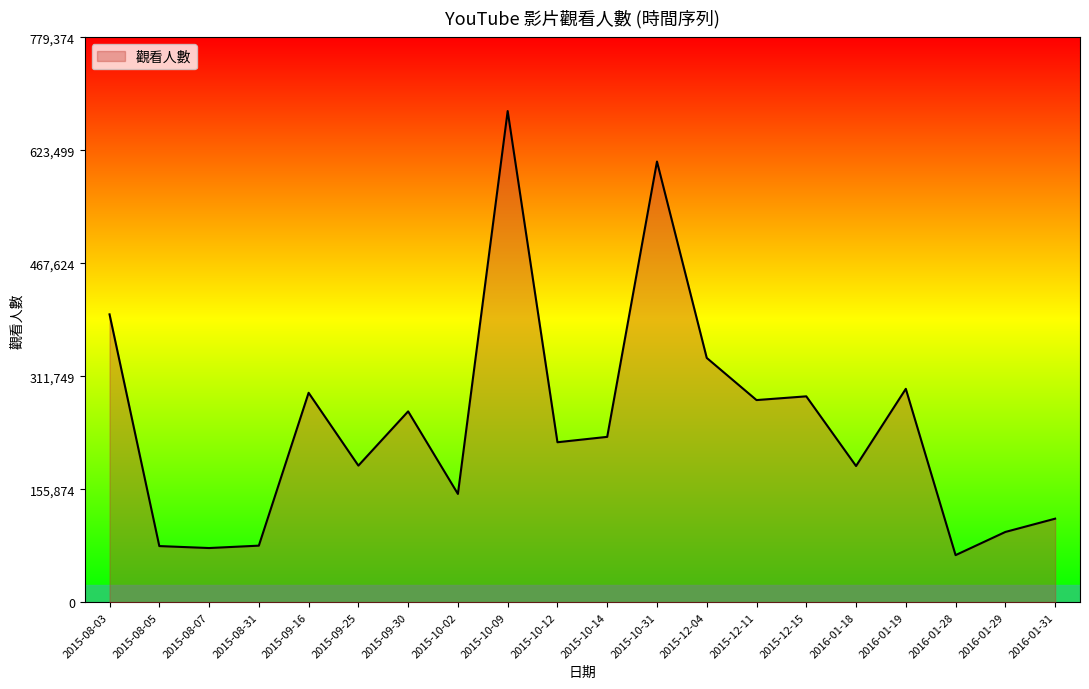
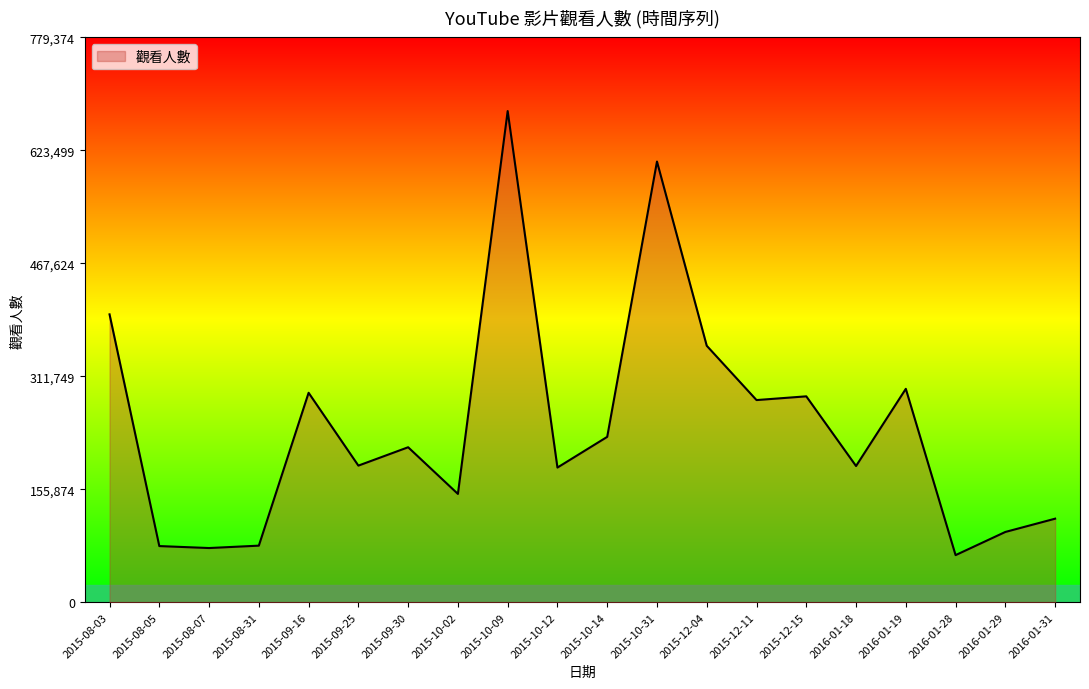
2015-09-30: 260,000 -> 210,000
2015-10-12: 220,000 -> 190,000
2015-12-04: 340,000 -> 350,000
